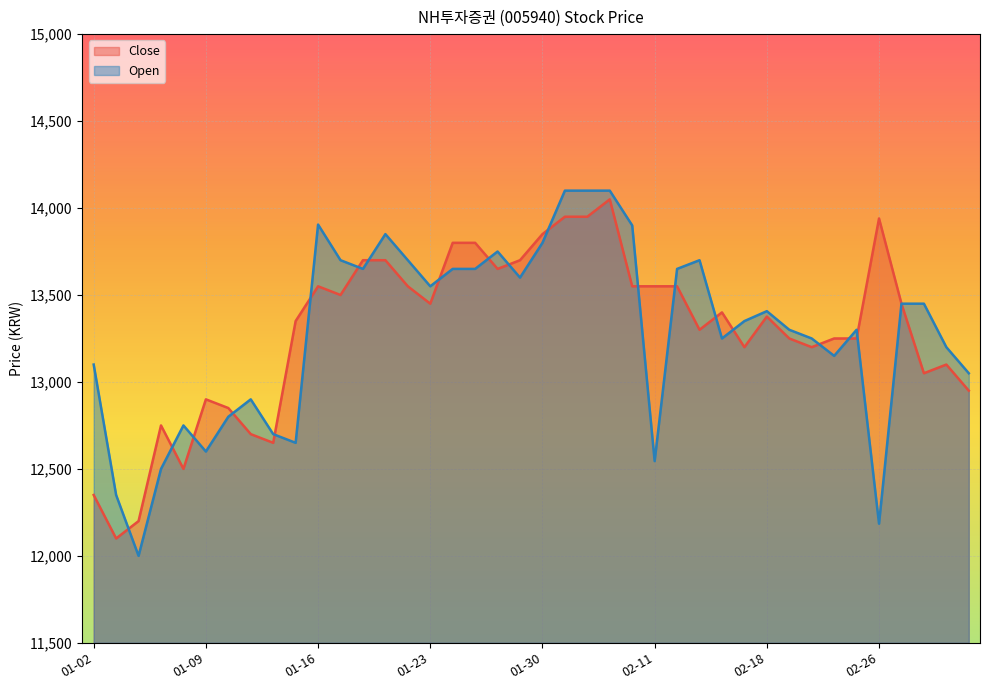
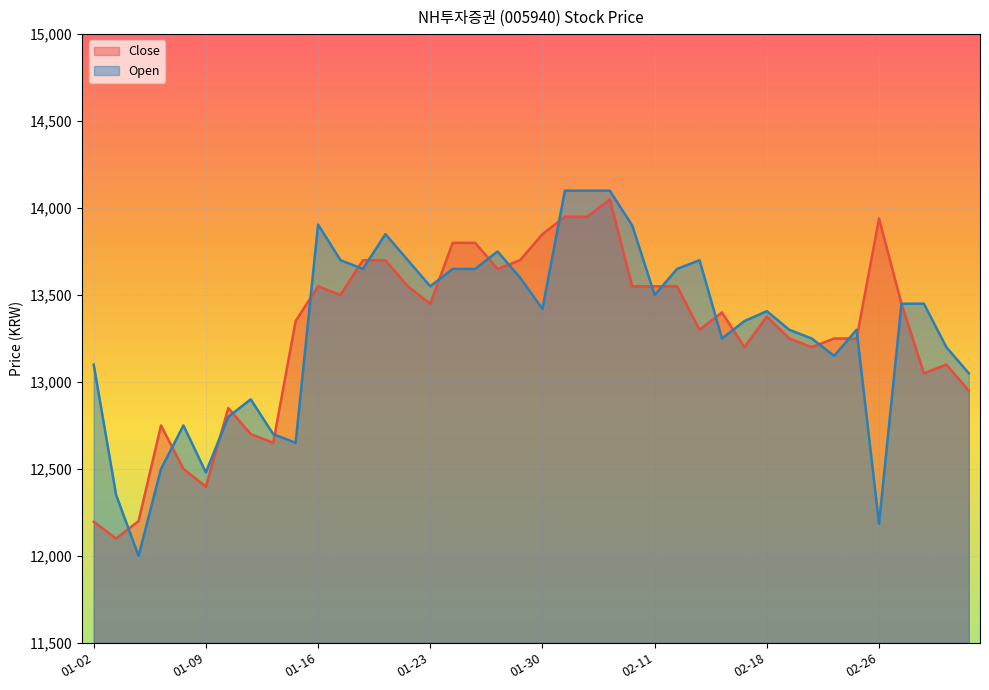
Close, 01-02: 12,350 -> 12,200
Close, 01-09: 12,900 -> 12,400
Open, 01-09: 12,600 -> 12,480
Open, 01-30: 13,800 -> 13,420
Open, 02-11: 12,550 -> 13,500
